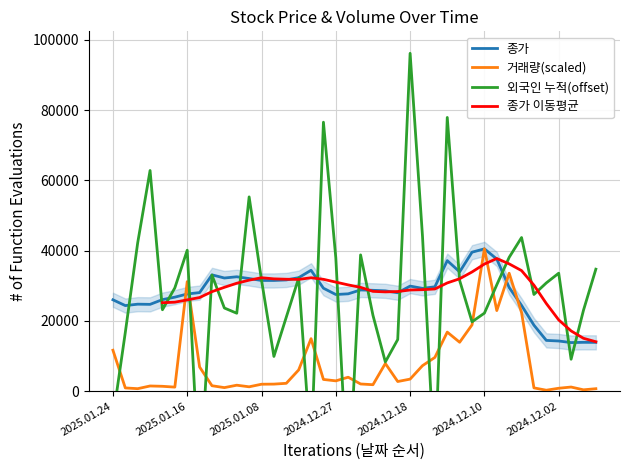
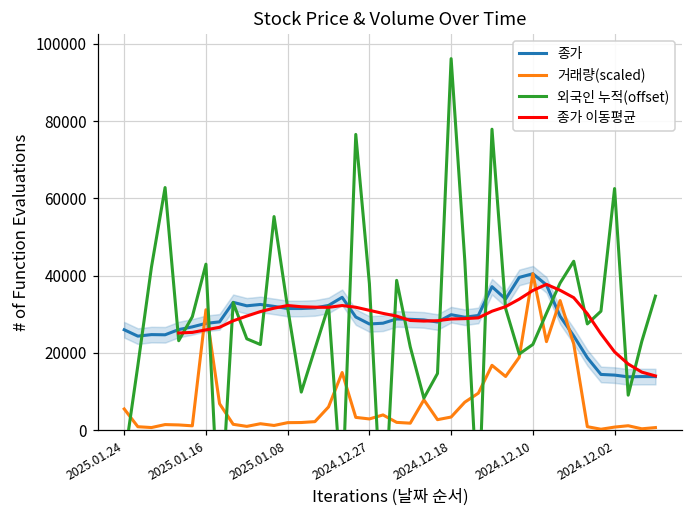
거래량(scaled), 2025.01.24: 12000 -> 6000
외국인 누적(offset), 2025.01.16: 40000 -> 43000
외국인 누적(offset), 2024.12.02: 34000 -> 63000
